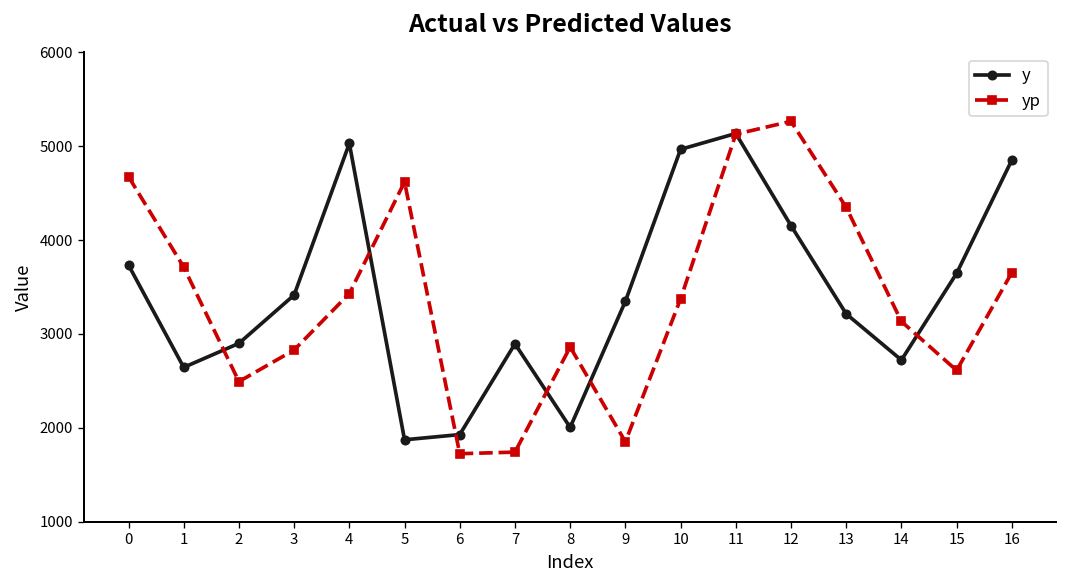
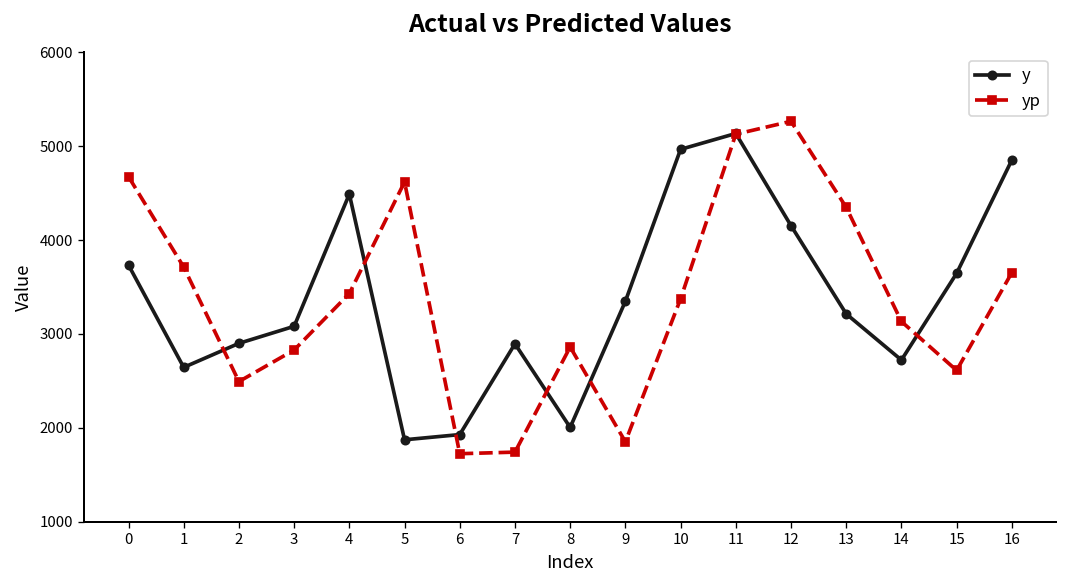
y, 3: 3400 -> 3100
y, 4: 5000 -> 4500
